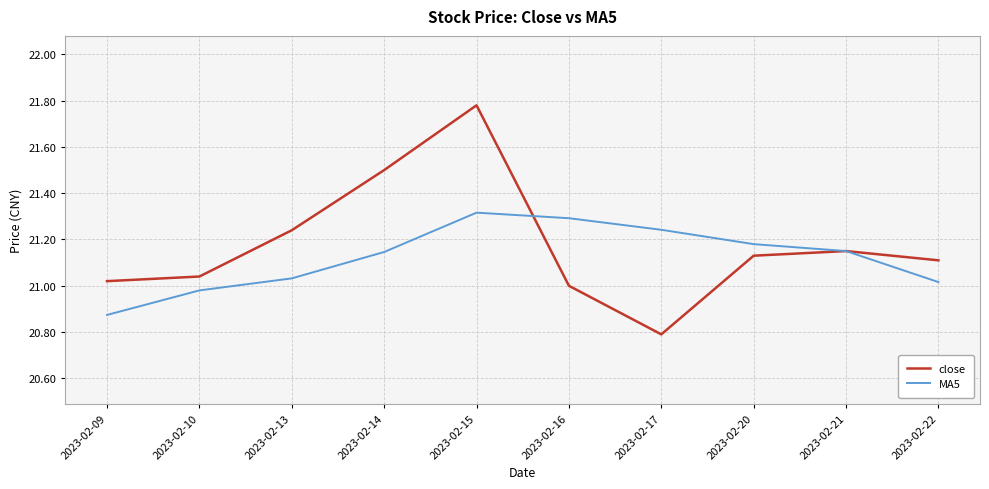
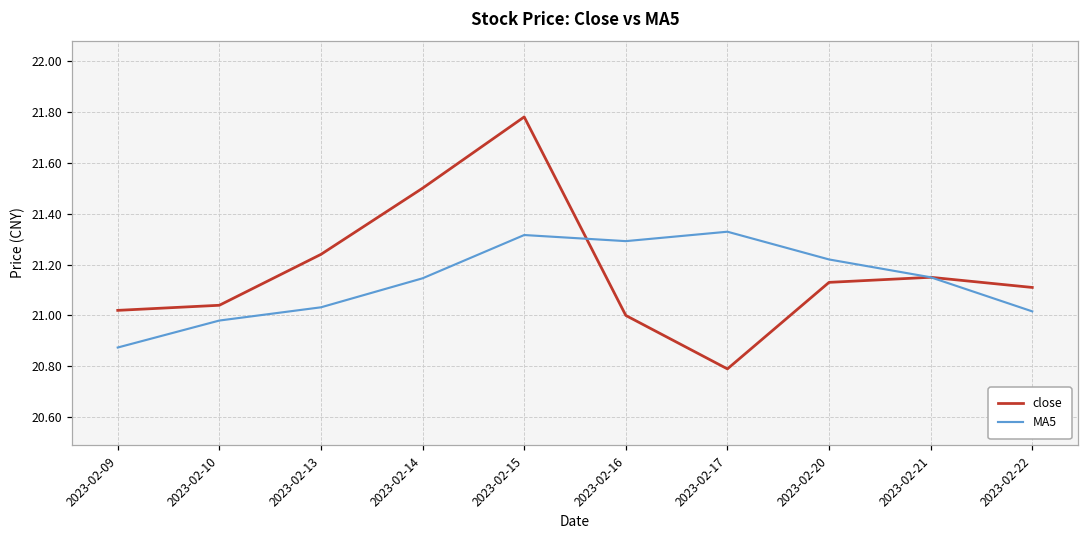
MA5, 2023-02-17: 21.24 -> 21.33
MA5, 2023-02-20: 21.18 -> 21.22
